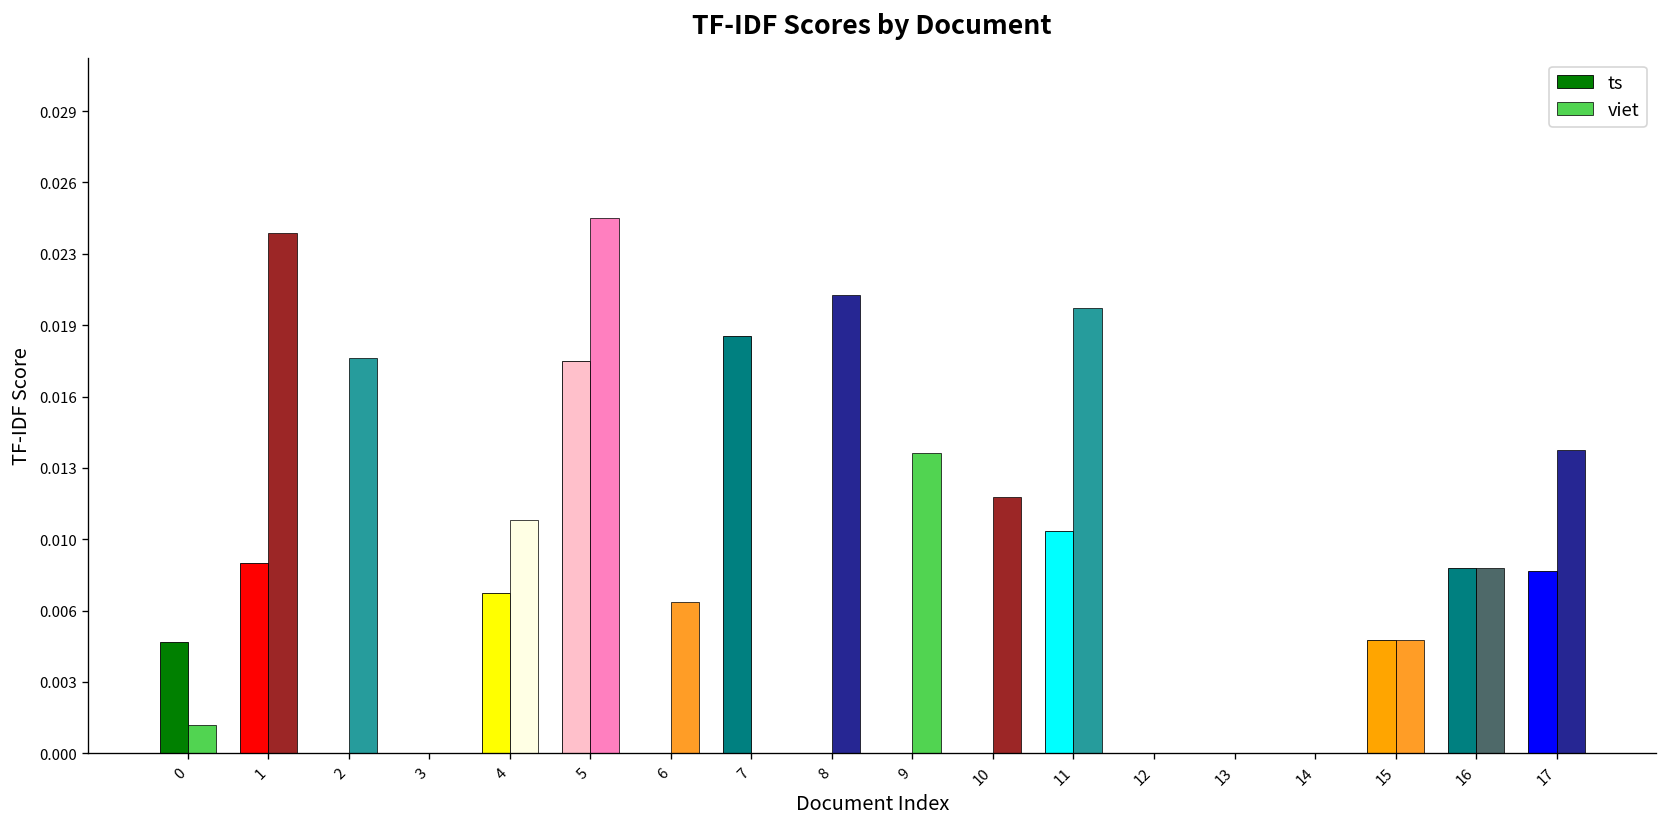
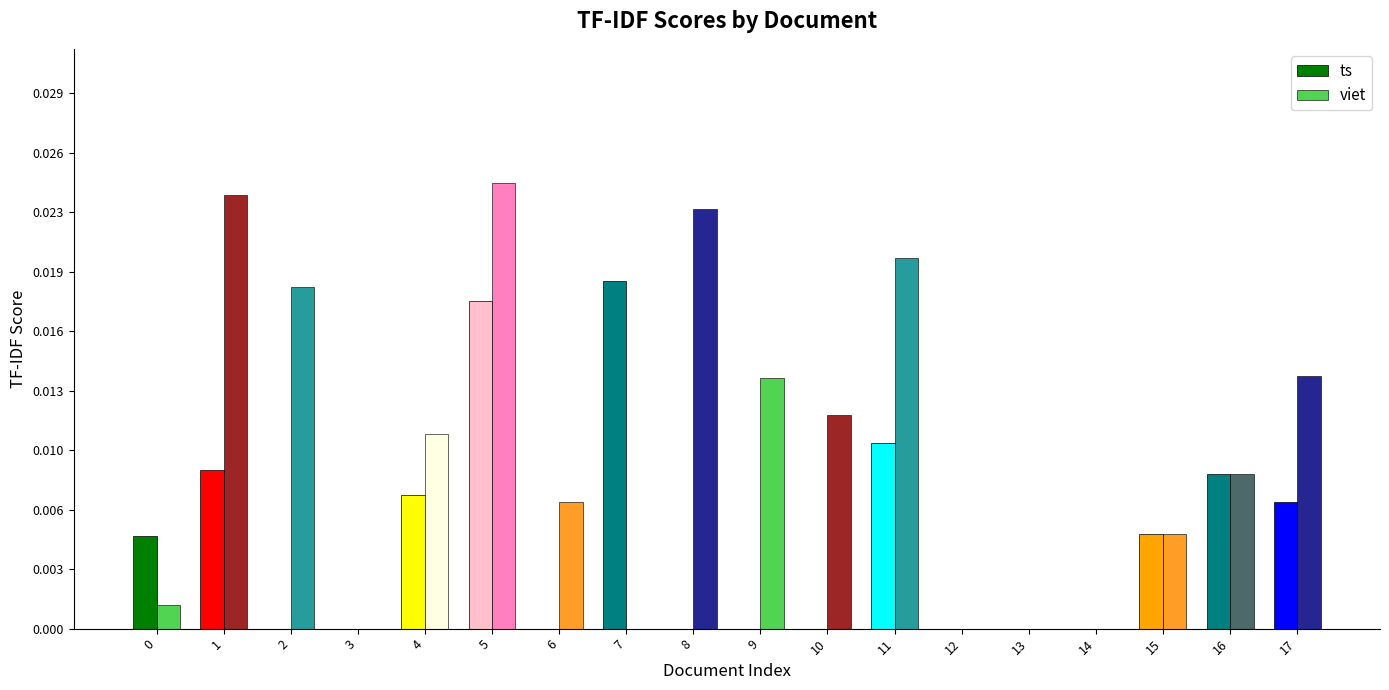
viet, 2: 0.0178 -> 0.0185
viet, 8: 0.0207 -> 0.0227
ts, 17: 0.0082 -> 0.0068
